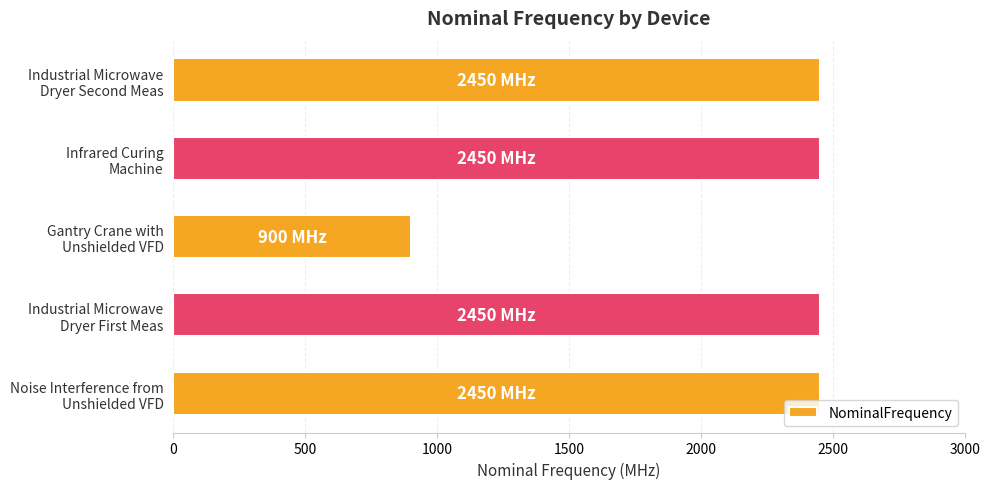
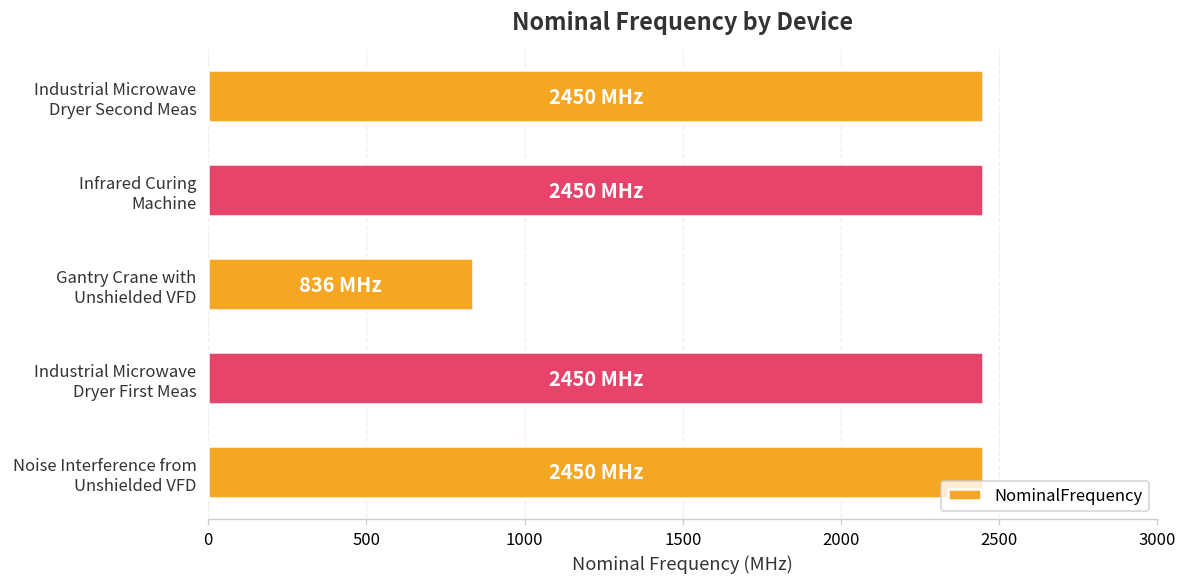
Gantry Crane with Unshielded VFD: 900 -> 836
